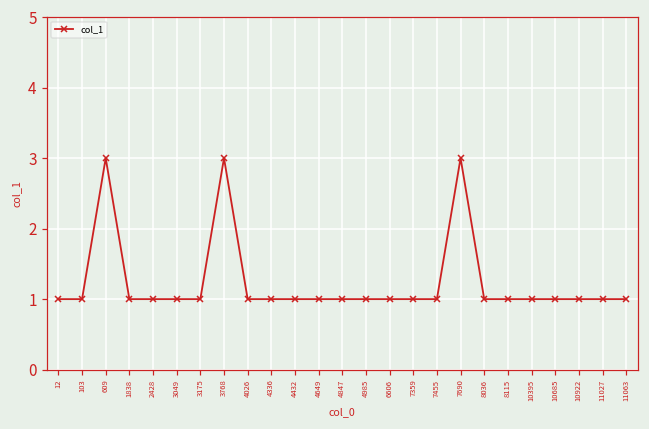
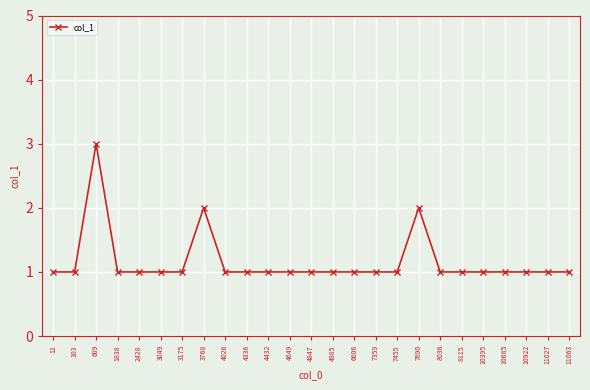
3768: 3 -> 2
7690: 3 -> 2
